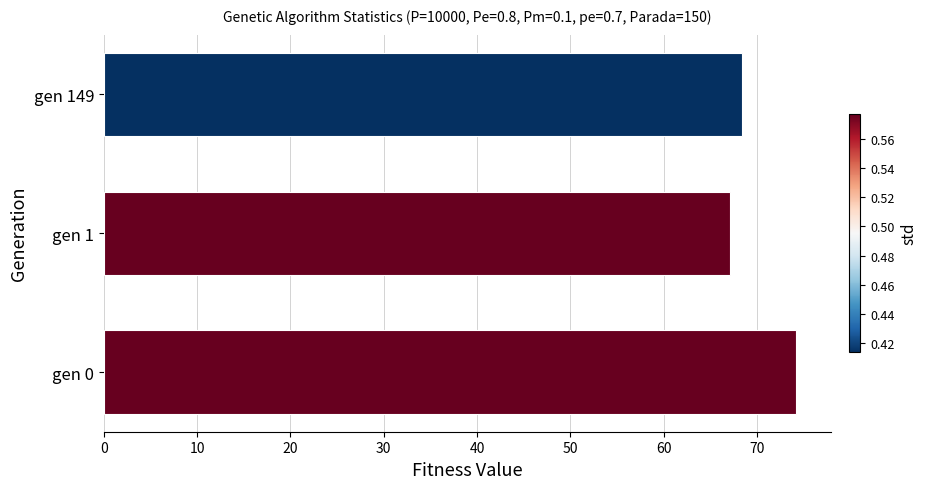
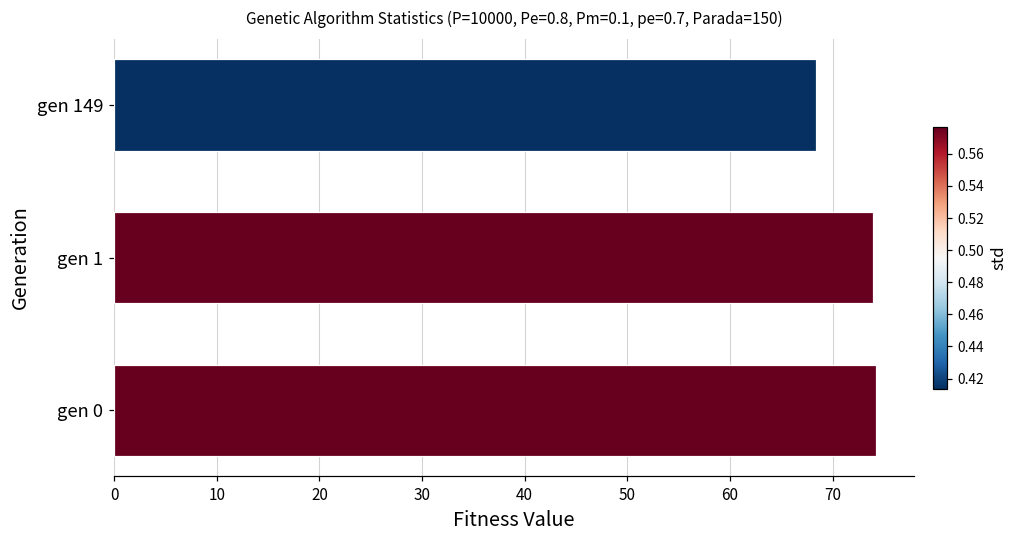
gen 1: 67 -> 74
